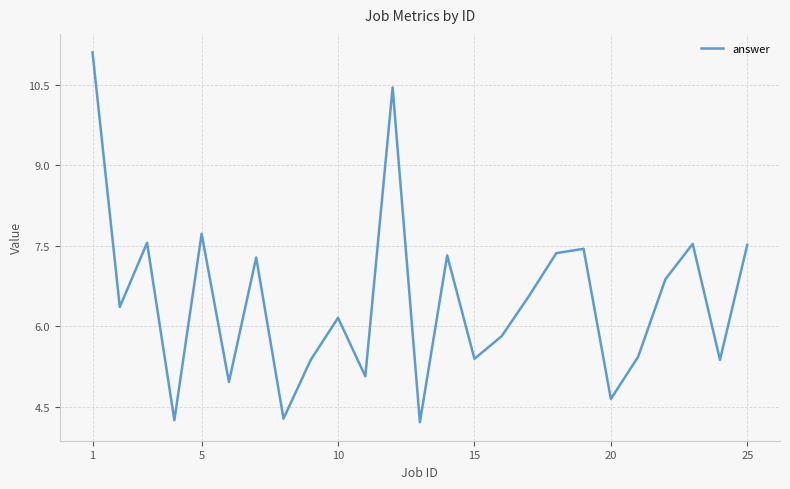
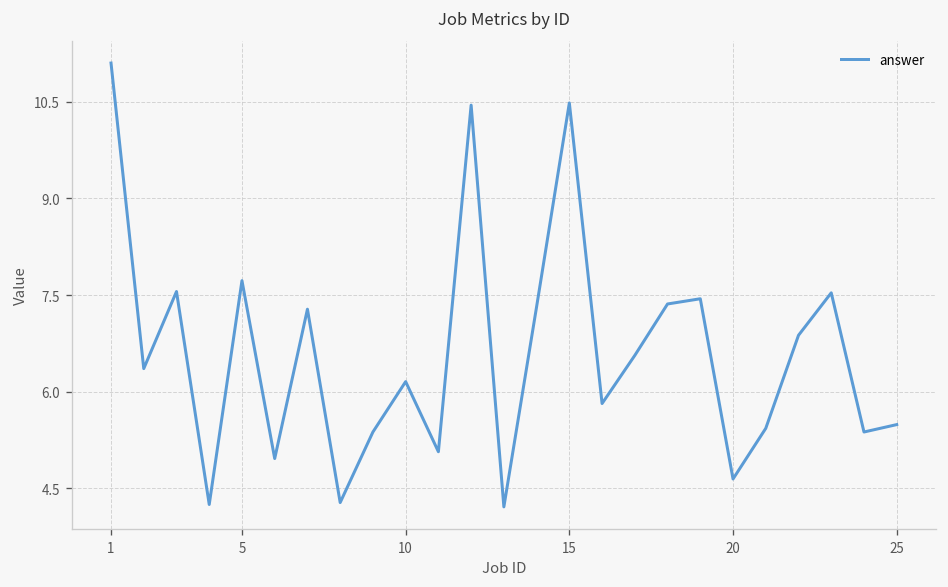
15: 5.4 -> 10.5
25: 7.5 -> 5.5
